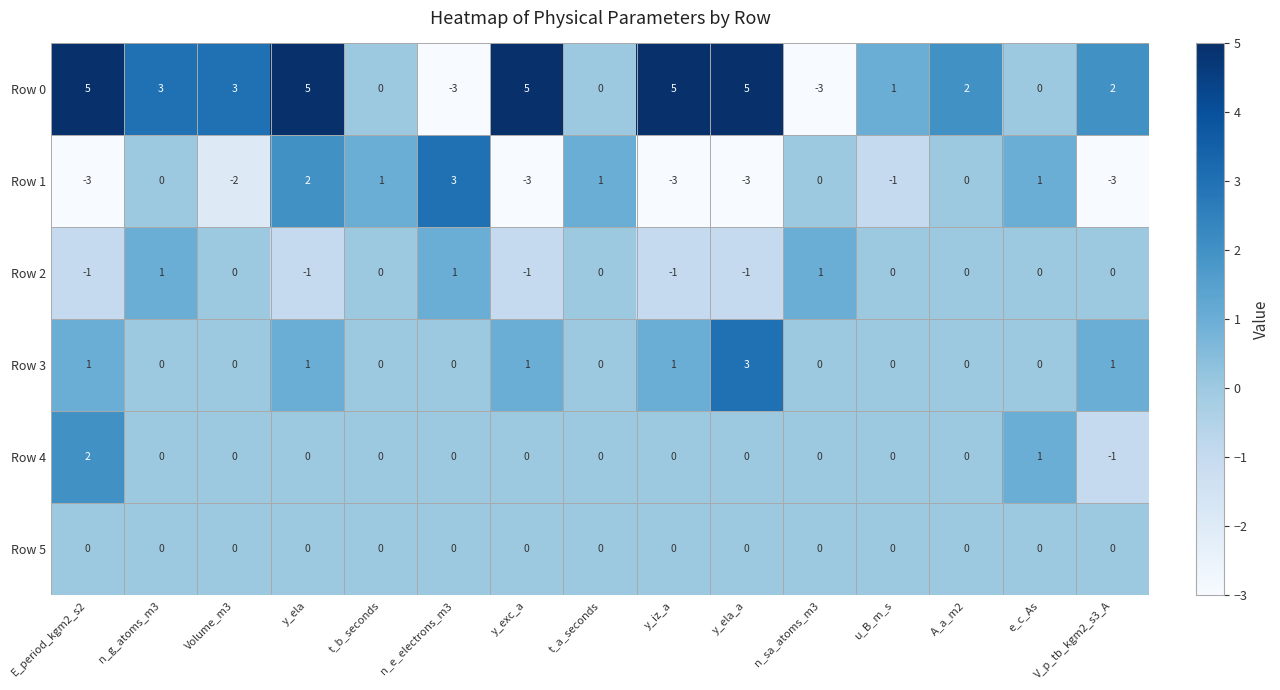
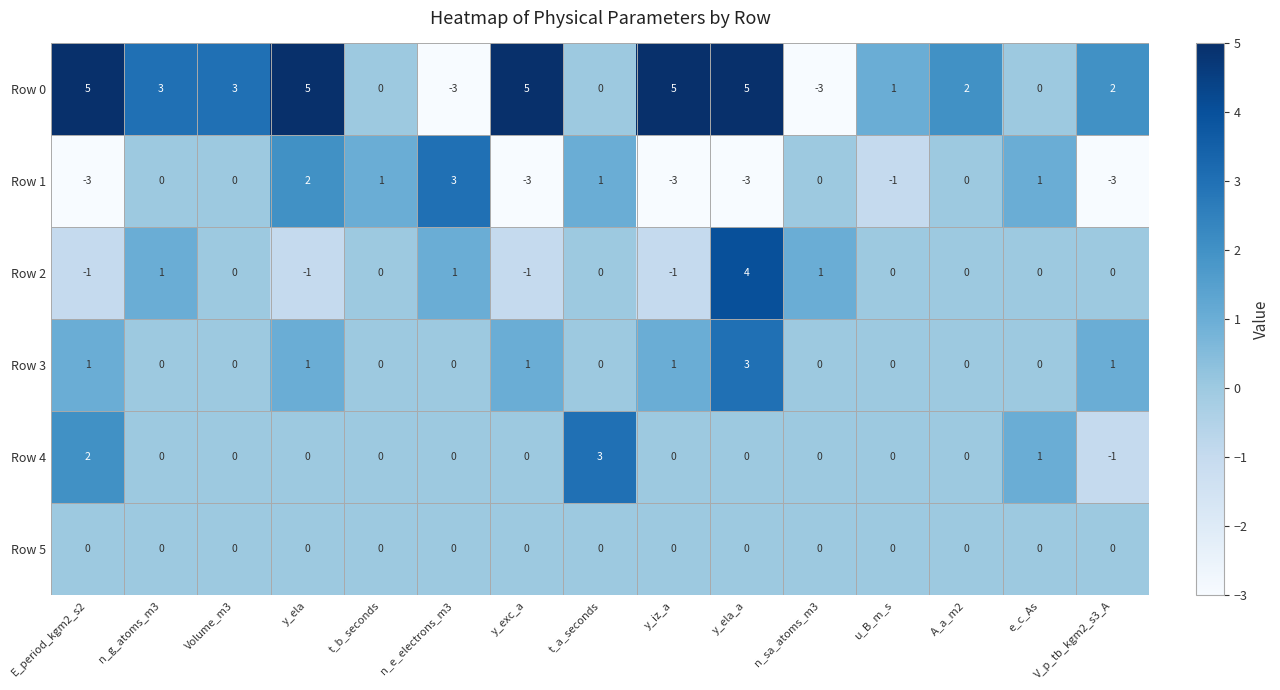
Row 1, Volume_m3: -2 -> 0
Row 2, y_ela_a: -1 -> 4
Row 4, t_a_seconds: 0 -> 3
